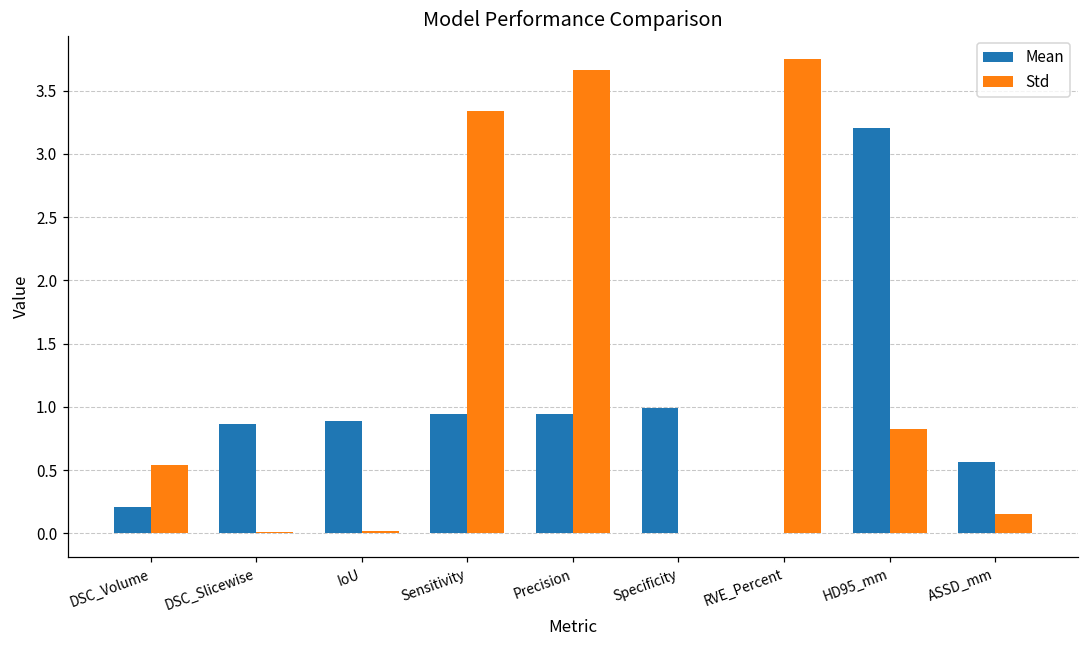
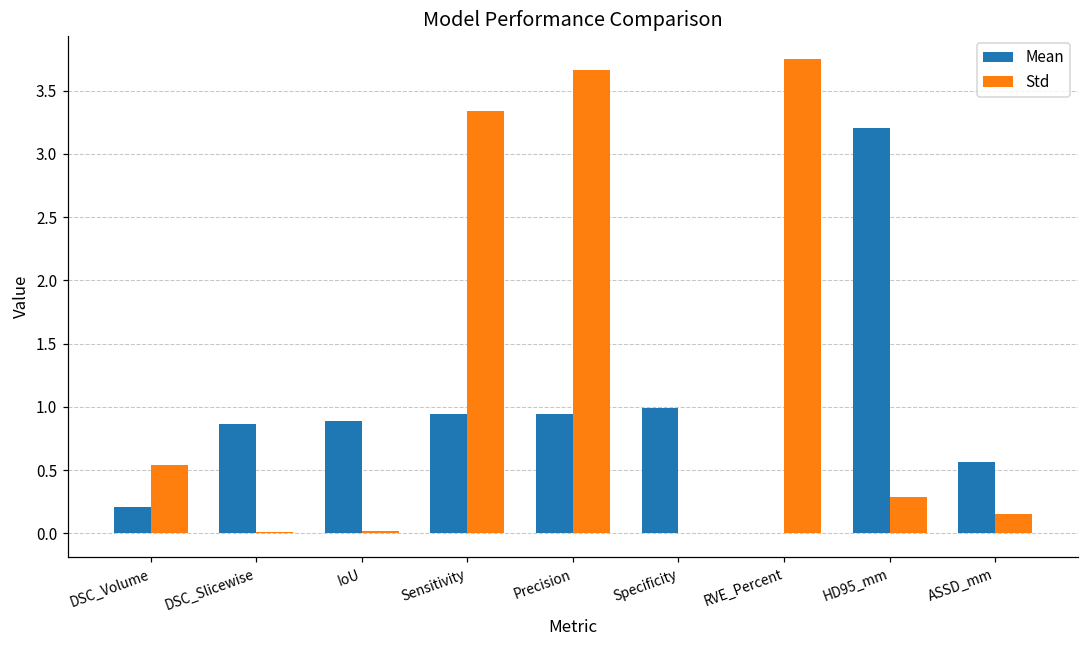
Std, HD95_mm: 0.83 -> 0.29
